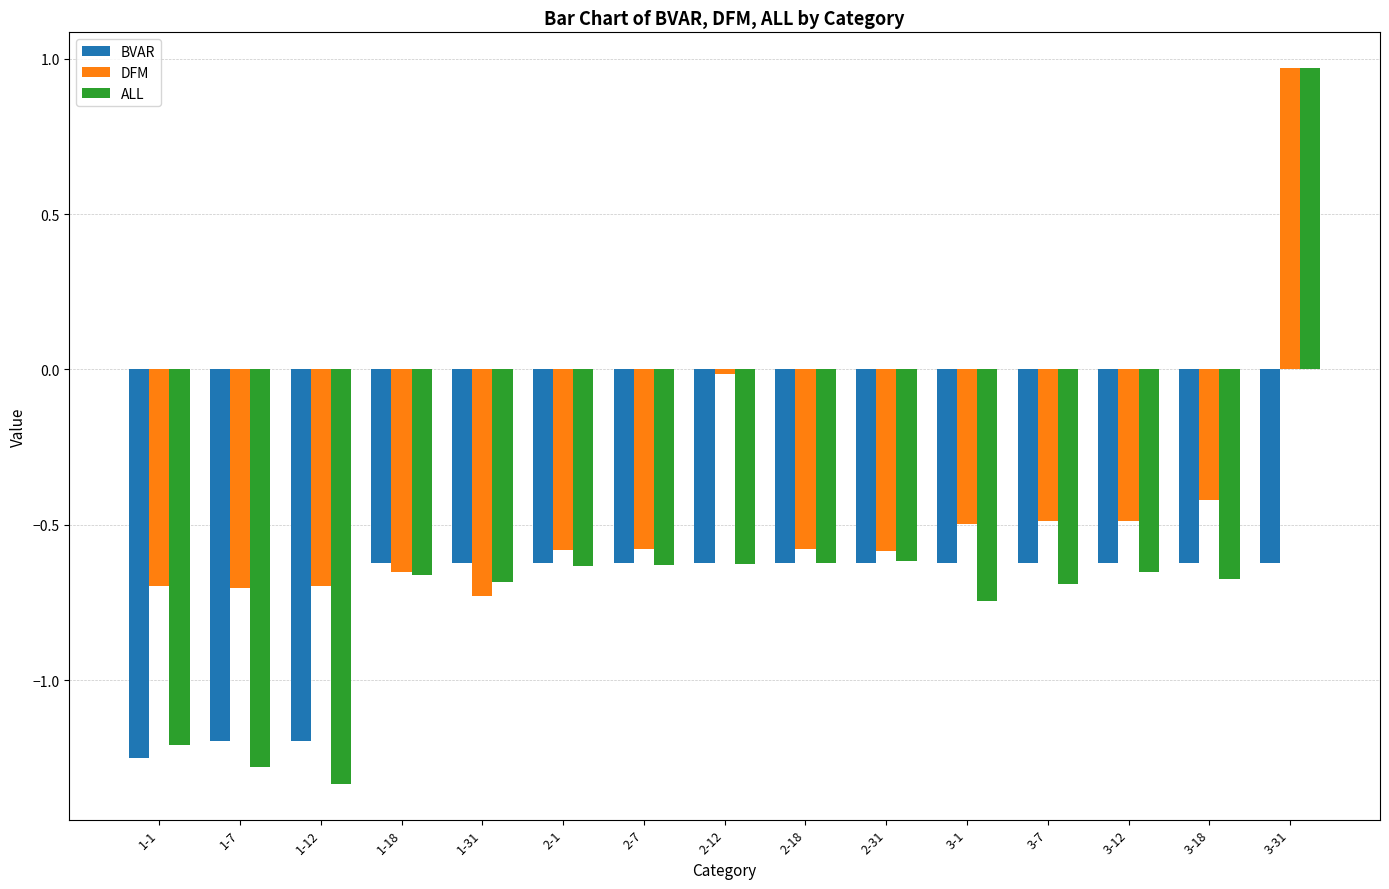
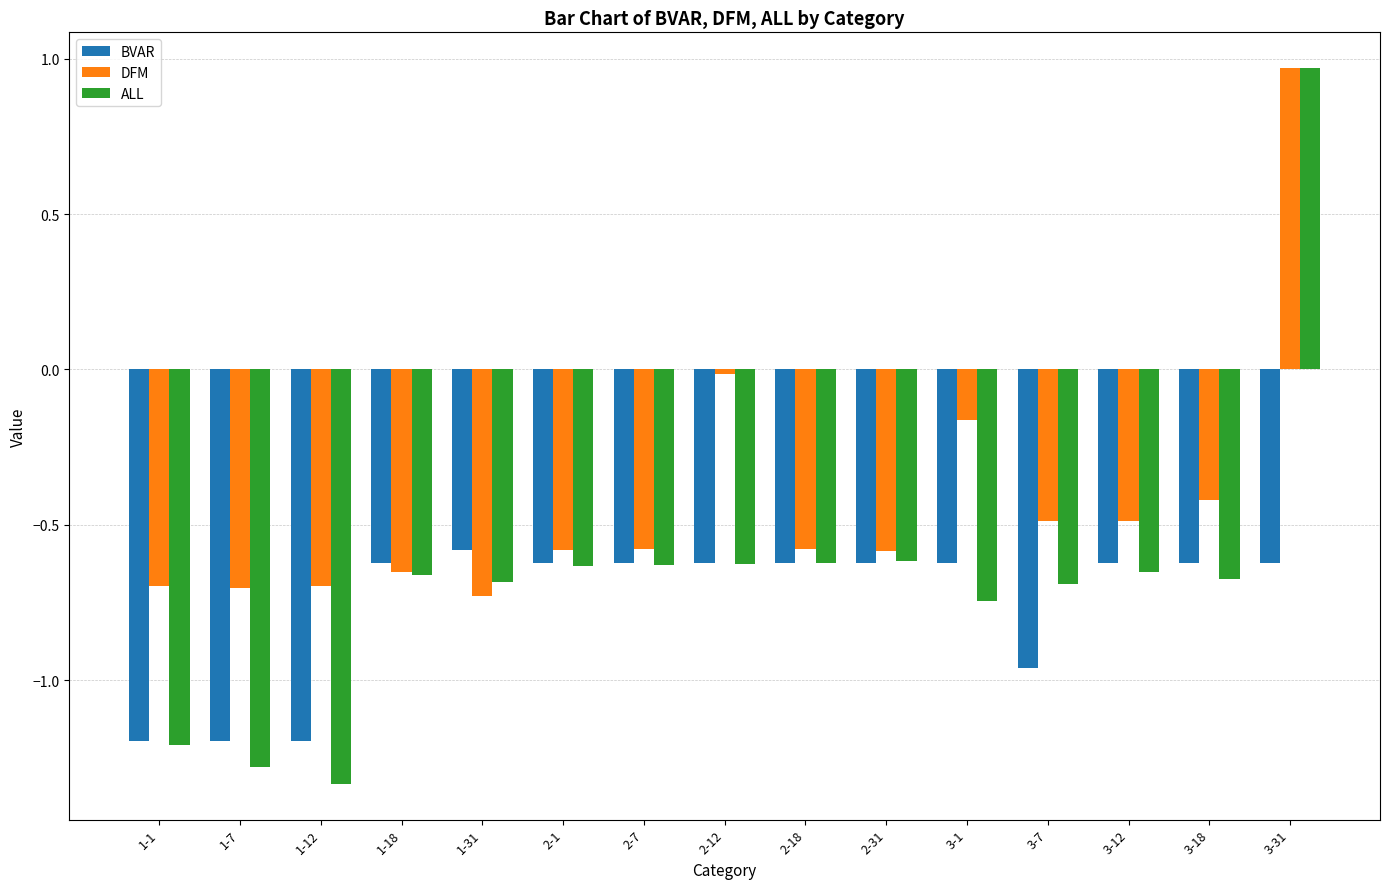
BVAR, 1-1: -1.25 -> -1.20
BVAR, 1-31: -0.62 -> -0.58
DFM, 3-1: -0.50 -> -0.16
BVAR, 3-7: -0.62 -> -0.96
